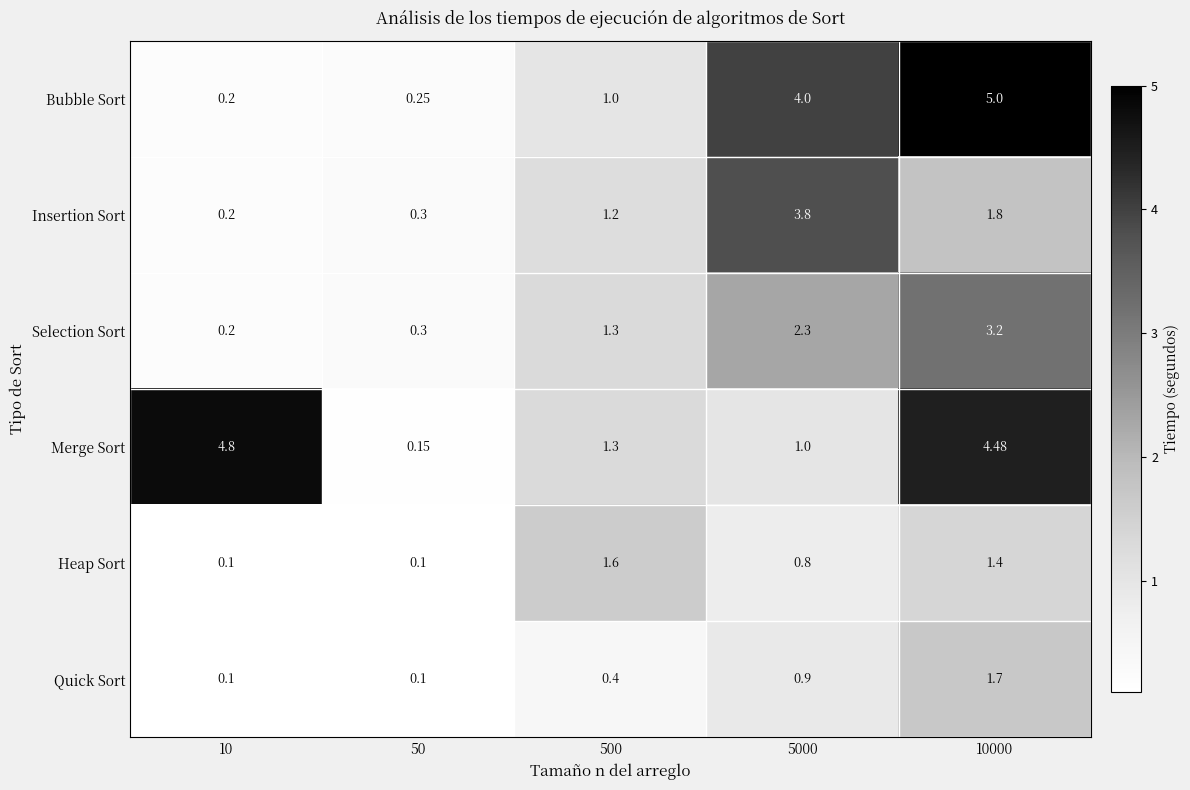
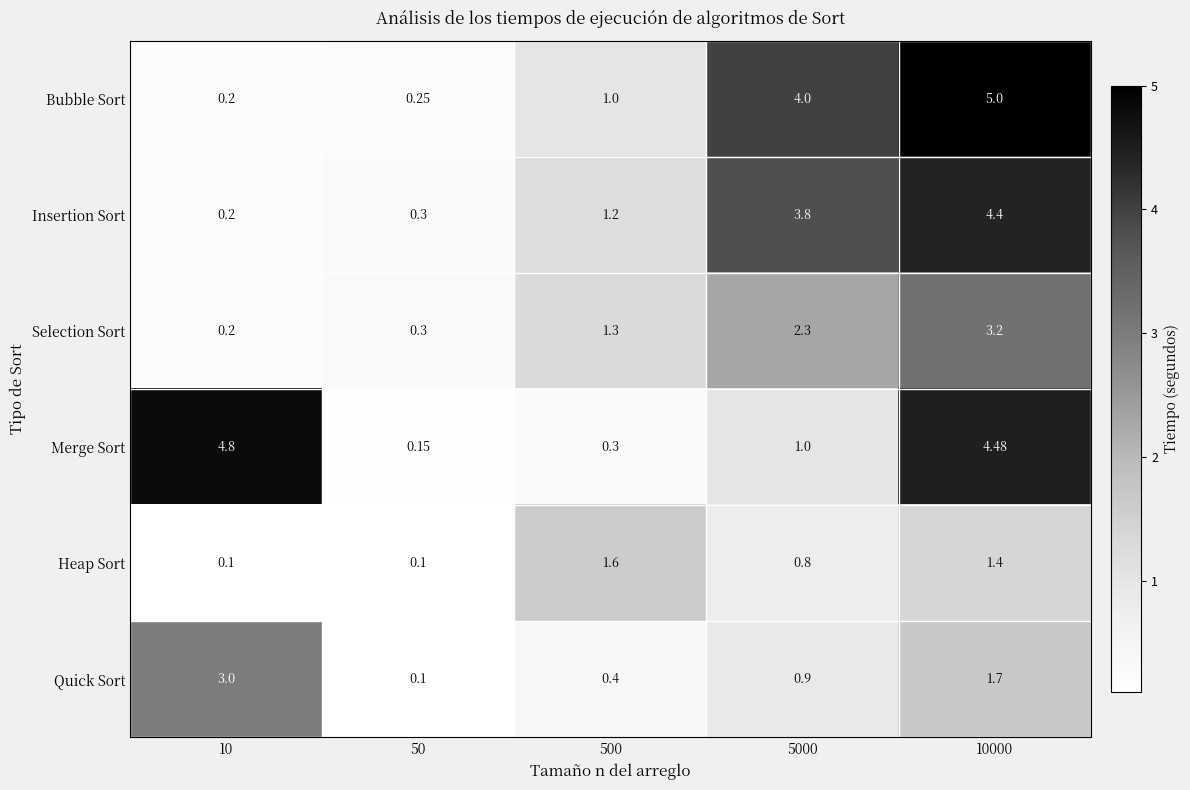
Insertion Sort, 10000: 1.8 -> 4.4
Merge Sort, 500: 1.3 -> 0.3
Quick Sort, 10: 0.1 -> 3.0
